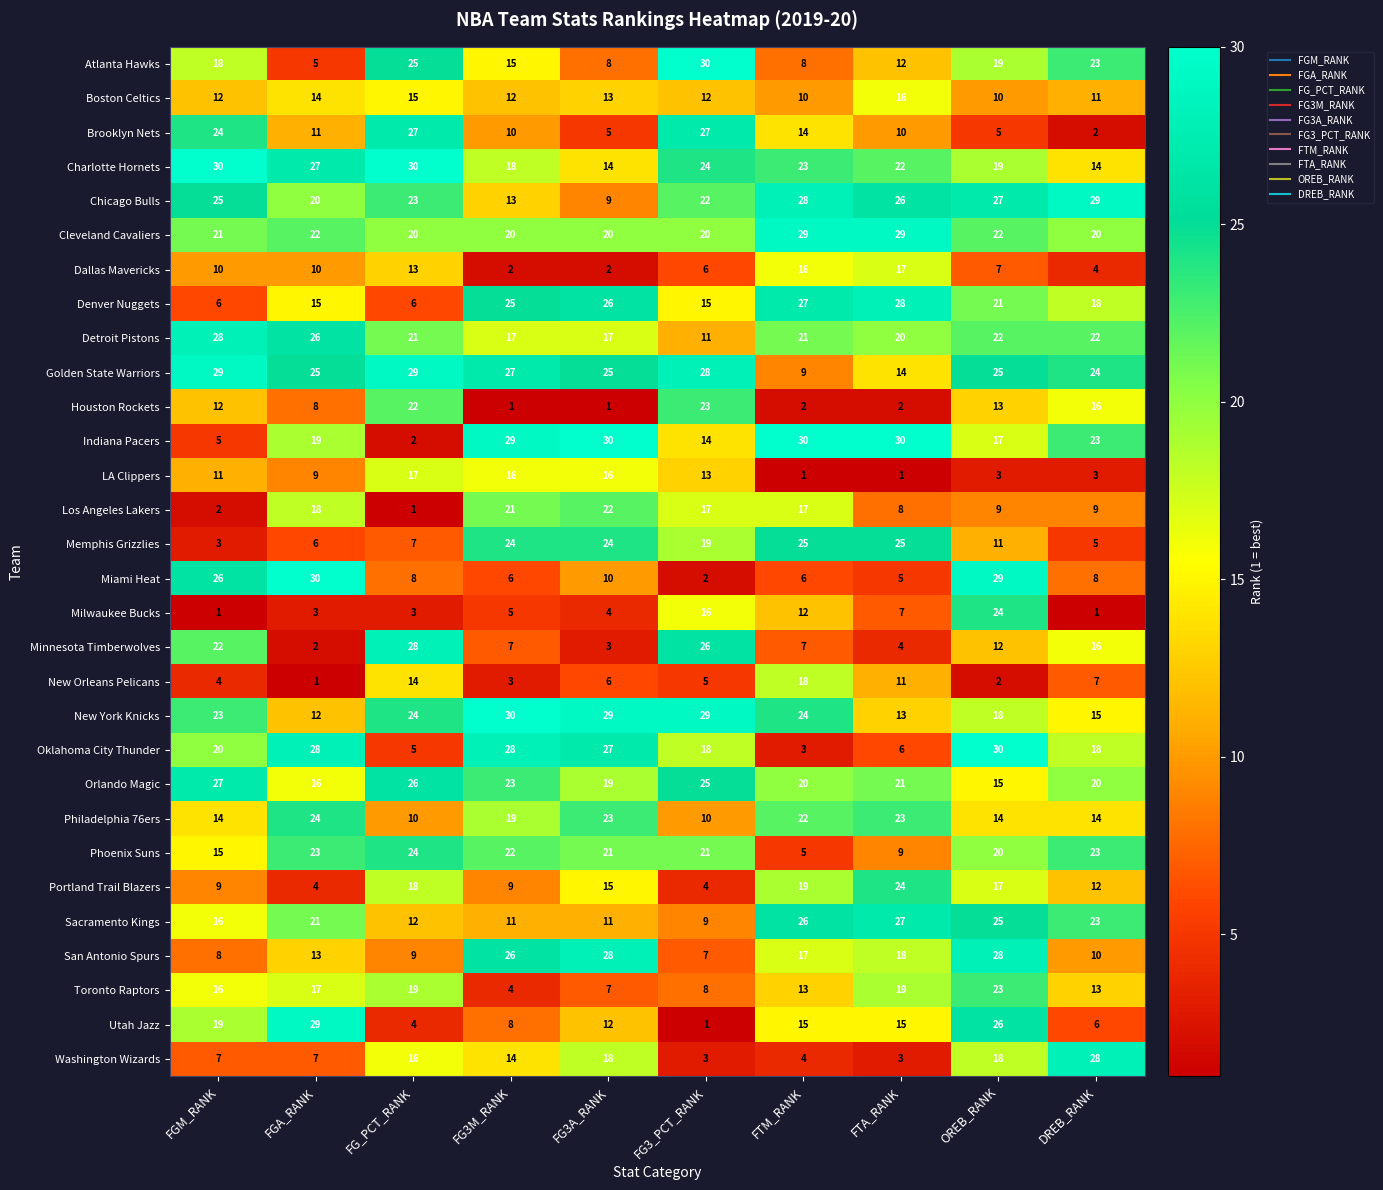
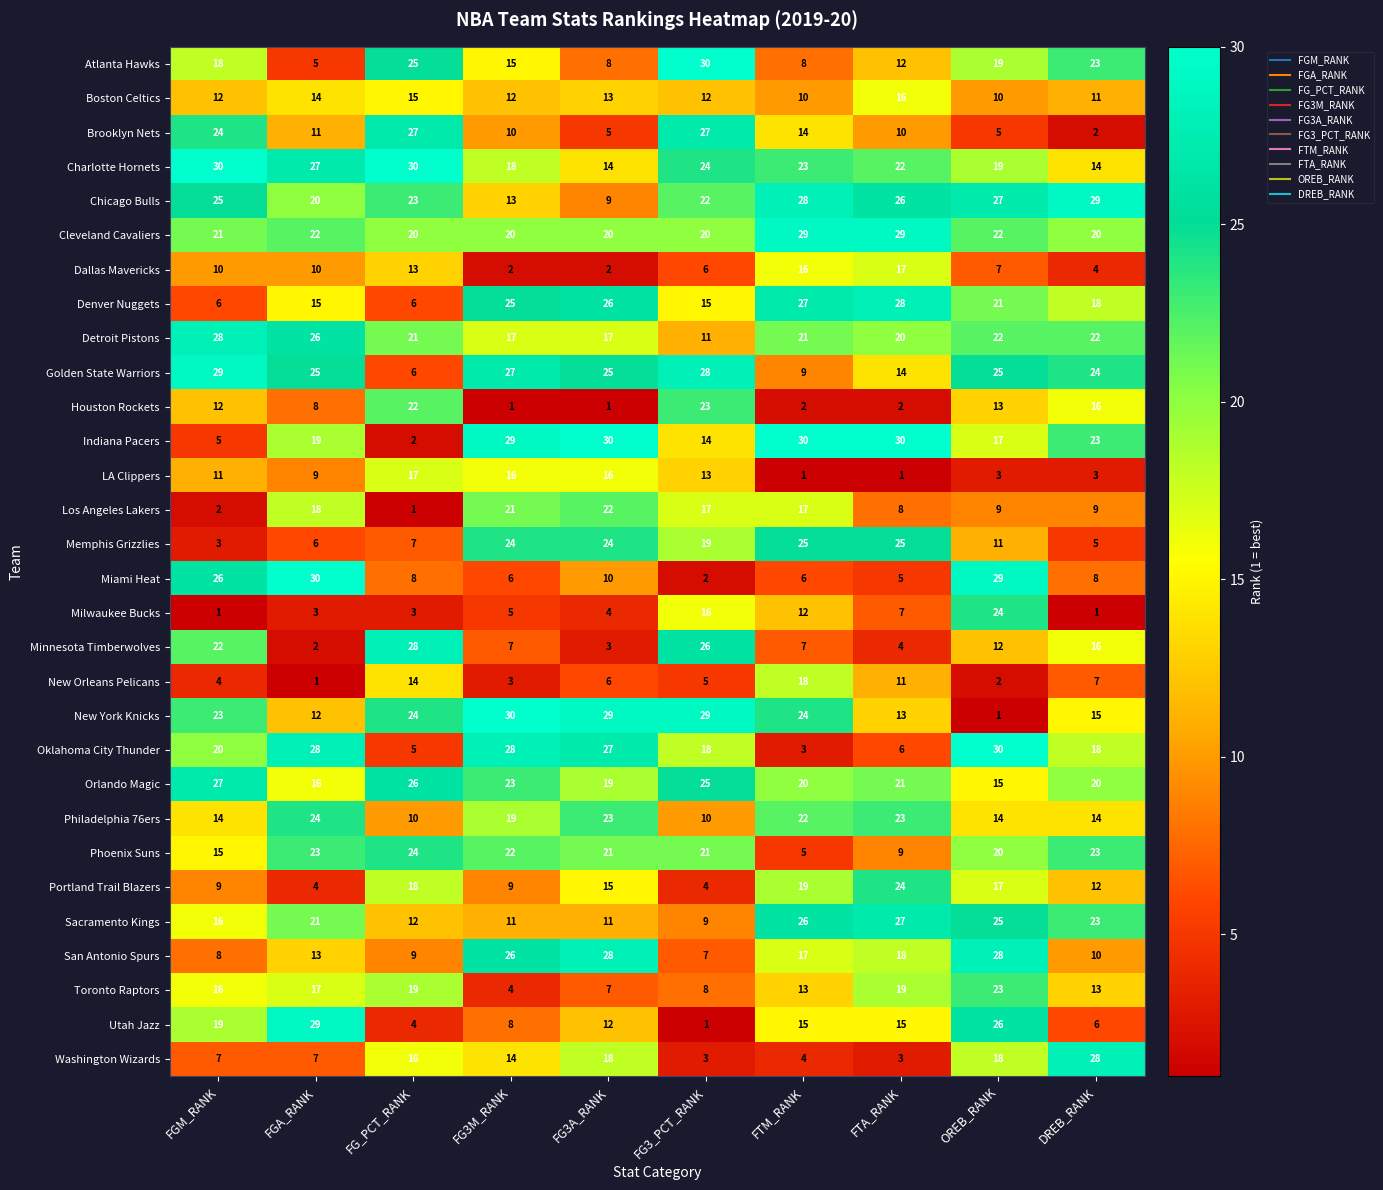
Golden State Warriors, FG_PCT_RANK: 29 -> 6
New York Knicks, OREB_RANK: 18 -> 1
